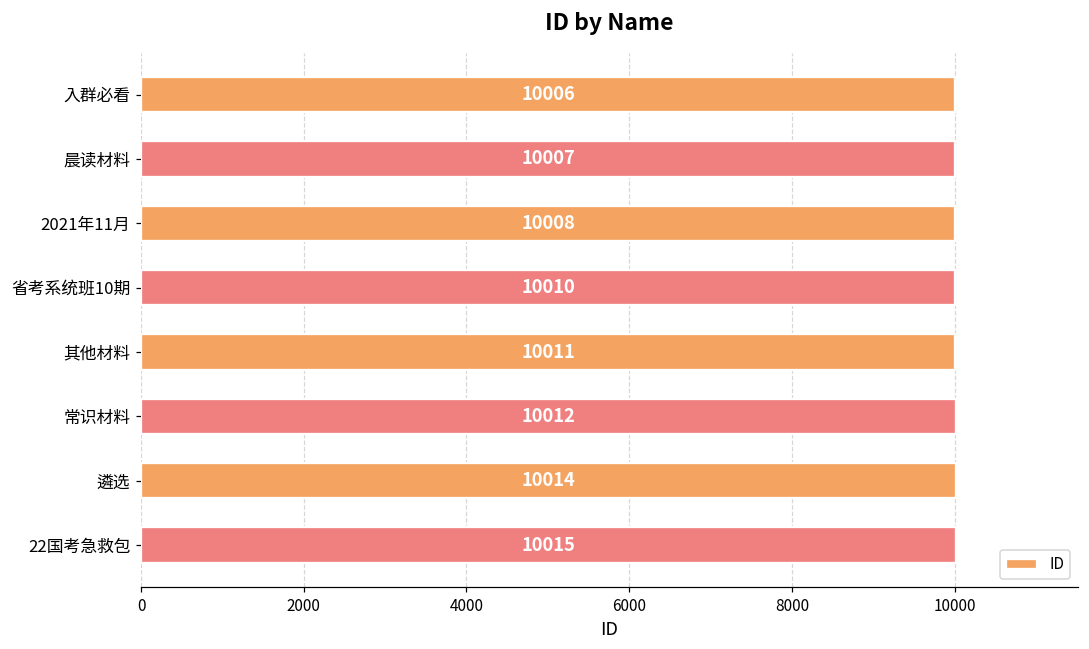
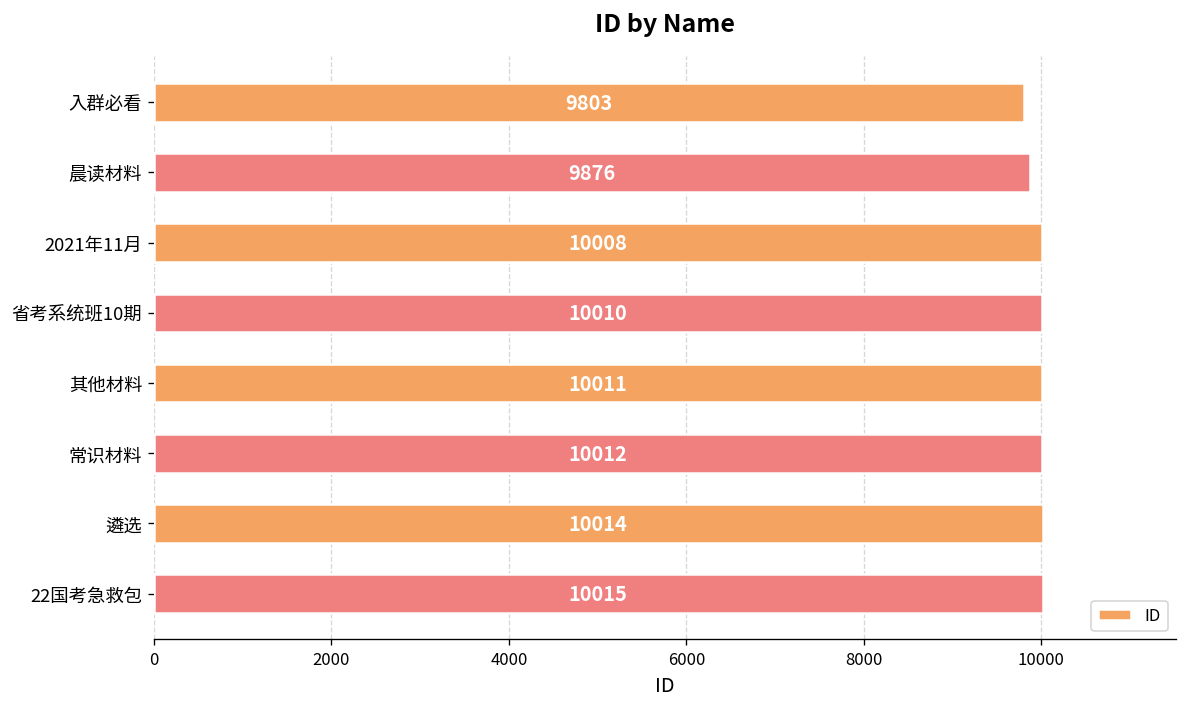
入群必看: 10006 -> 9803
晨读材料: 10007 -> 9876
